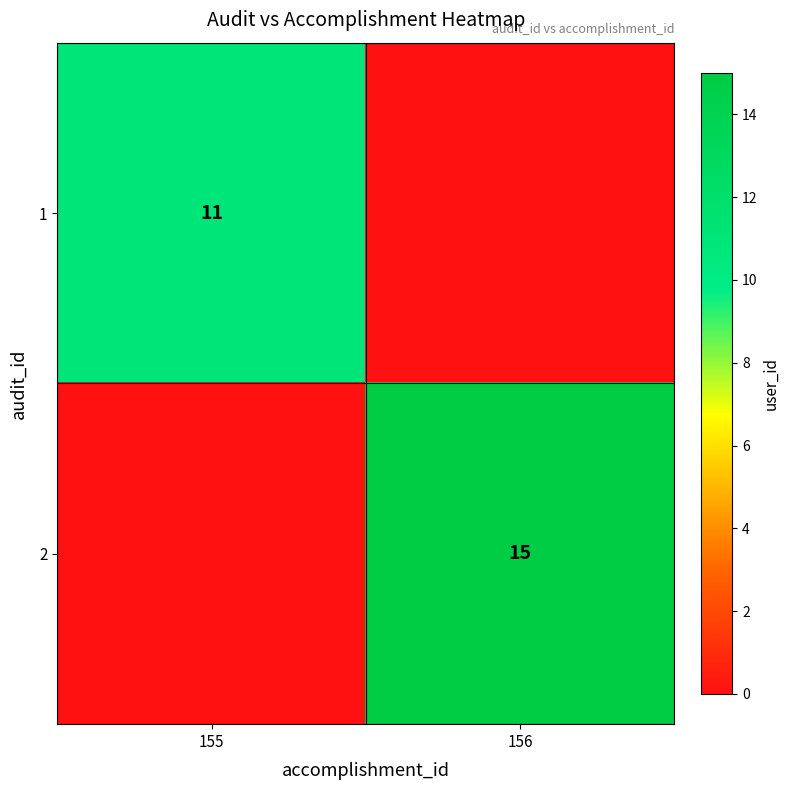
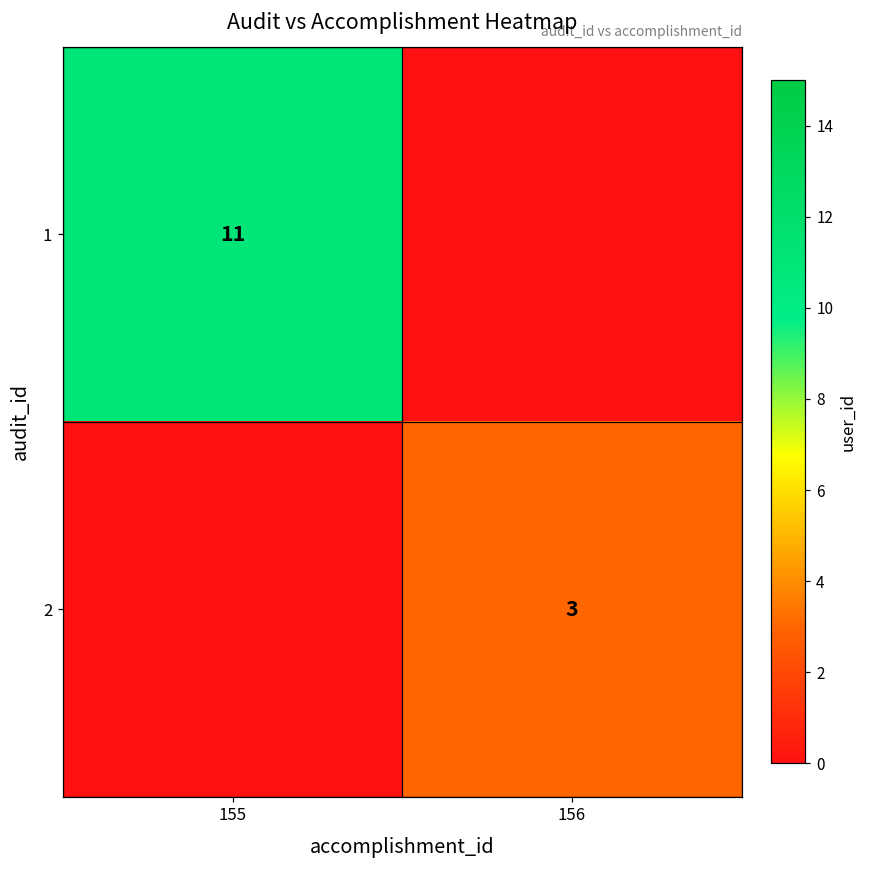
2, 156: 15 -> 3
